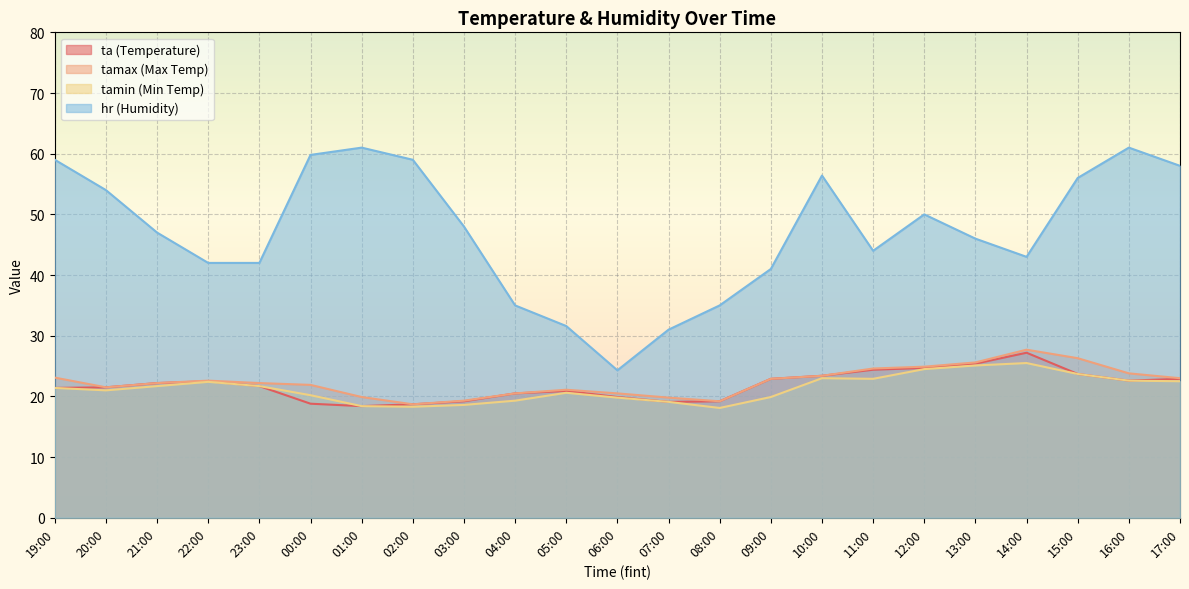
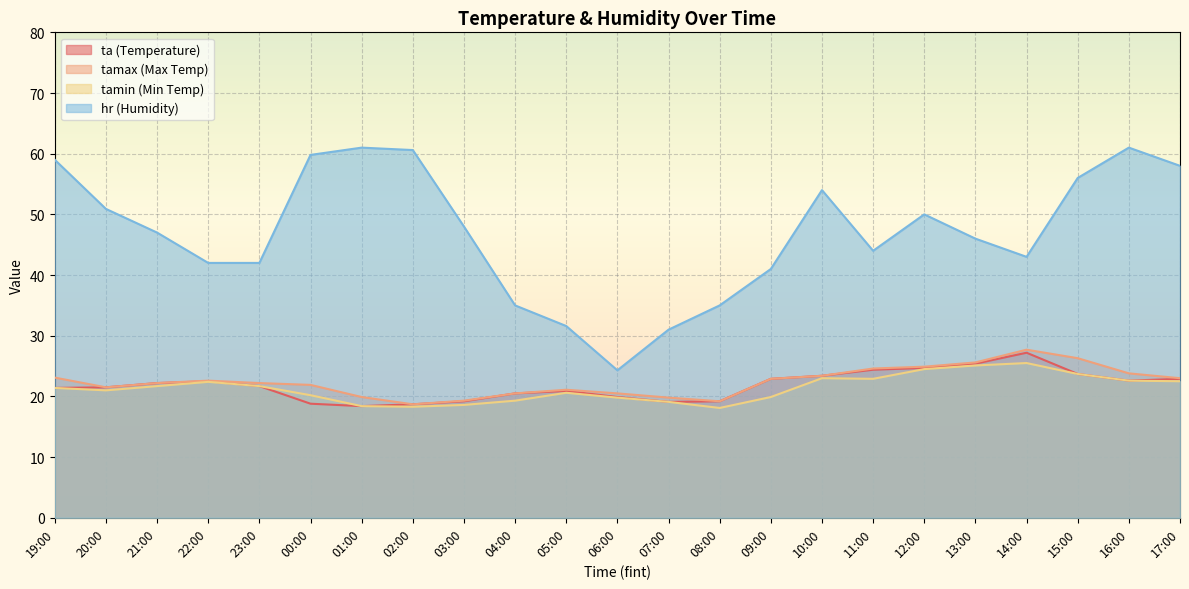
hr (Humidity), 20:00: 54 -> 51
hr (Humidity), 02:00: 59 -> 61
hr (Humidity), 10:00: 56 -> 54
